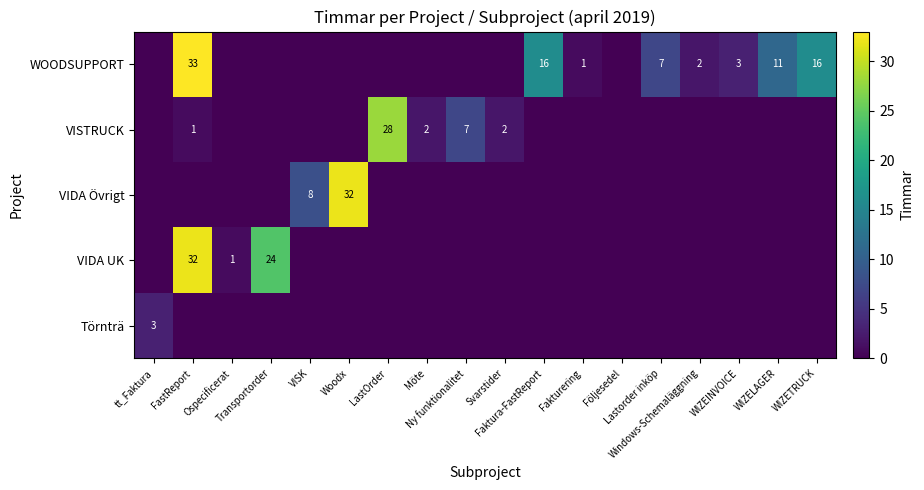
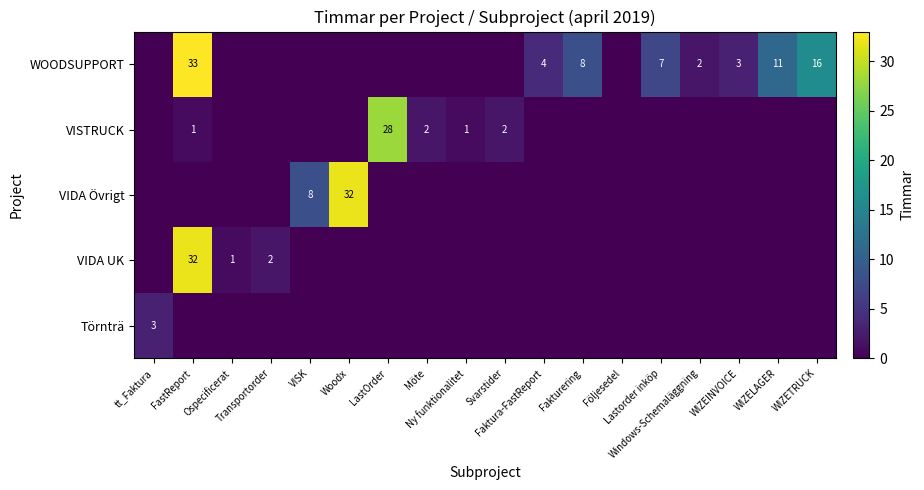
WOODSUPPORT, Faktura-FastReport: 16 -> 4
WOODSUPPORT, Fakturering: 1 -> 8
VISTRUCK, Ny funktionalitet: 7 -> 1
VIDA UK, Transportorder: 24 -> 2
